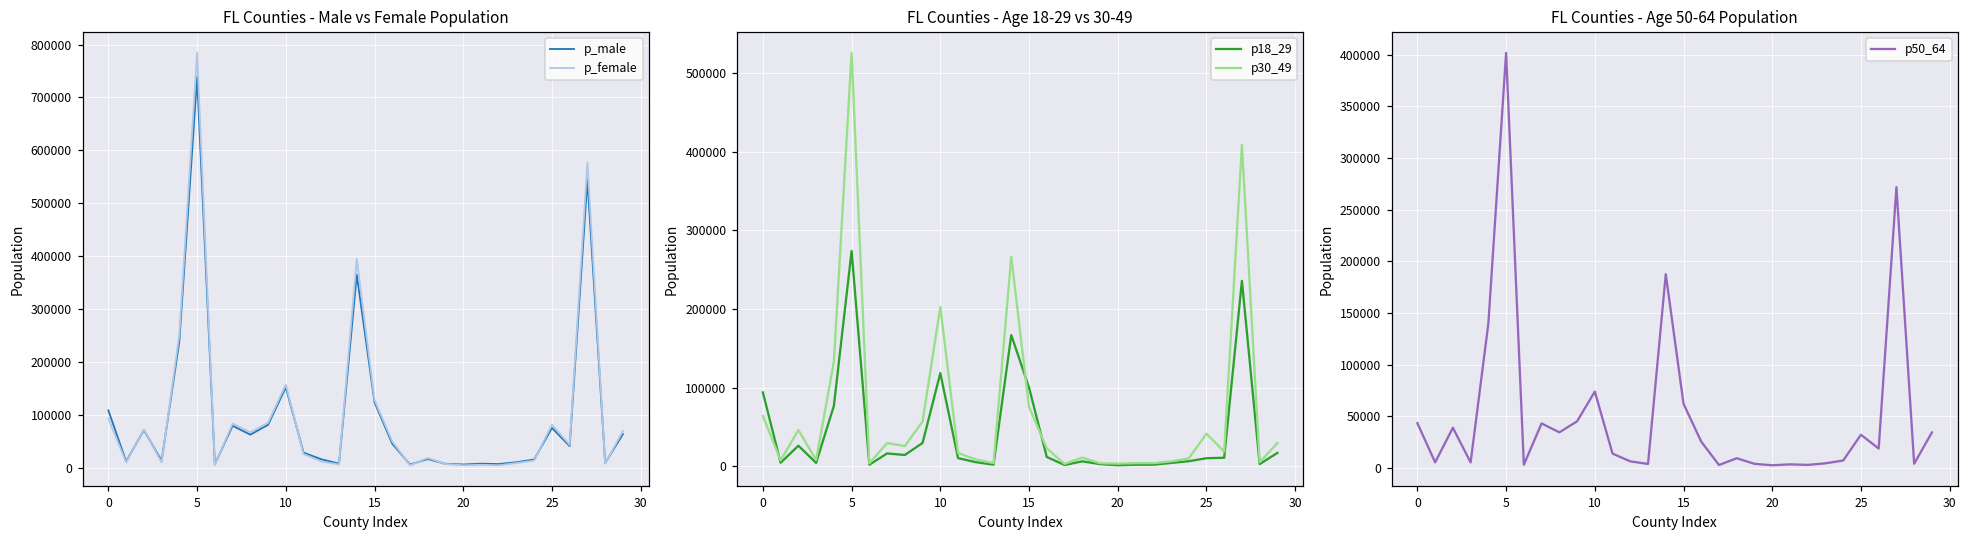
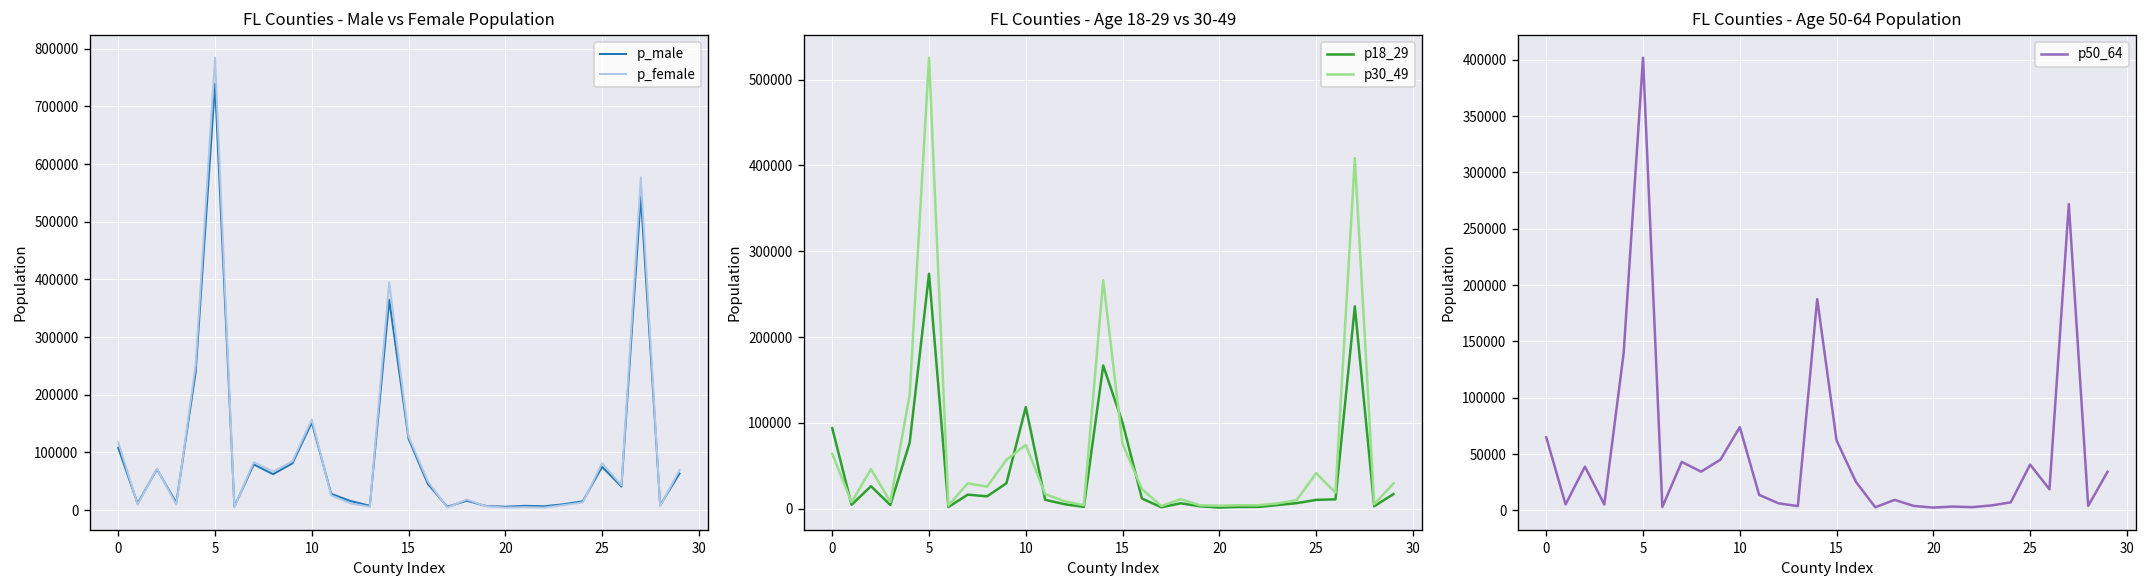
FL Counties - Male vs Female Population, p_female, 0: 90000 -> 120000
FL Counties - Age 18-29 vs 30-49, p30_49, 10: 200000 -> 70000
FL Counties - Age 50-64 Population, 0: 40000 -> 60000
FL Counties - Age 50-64 Population, 25: 30000 -> 40000
